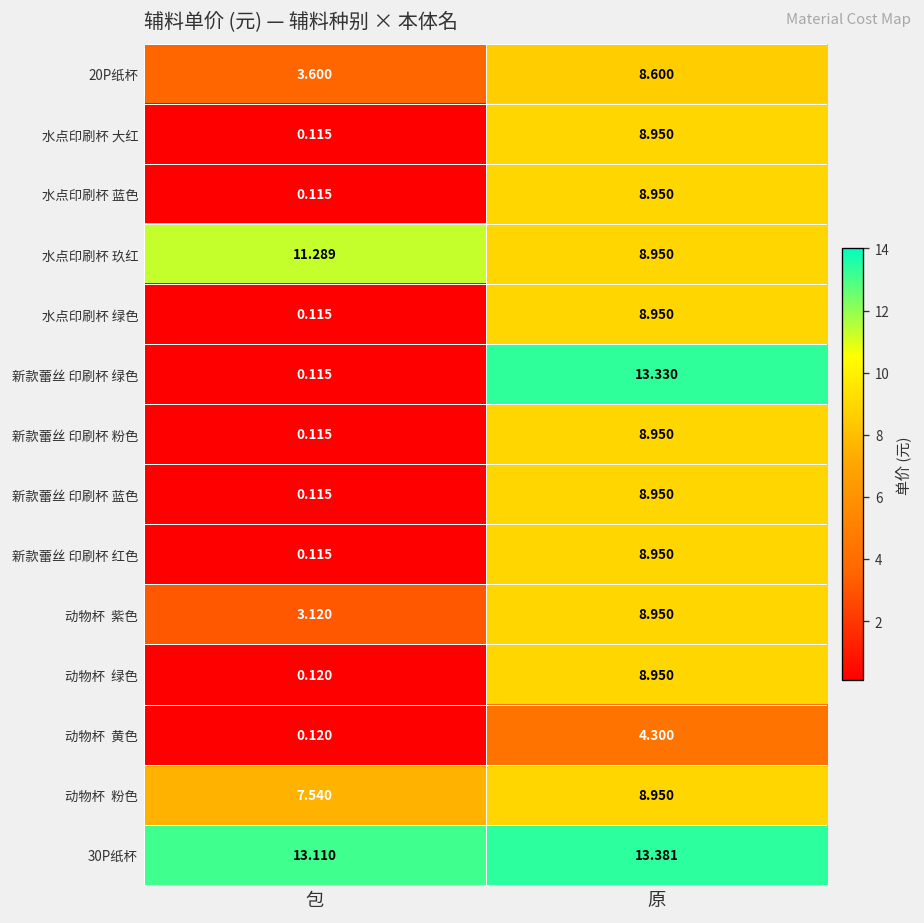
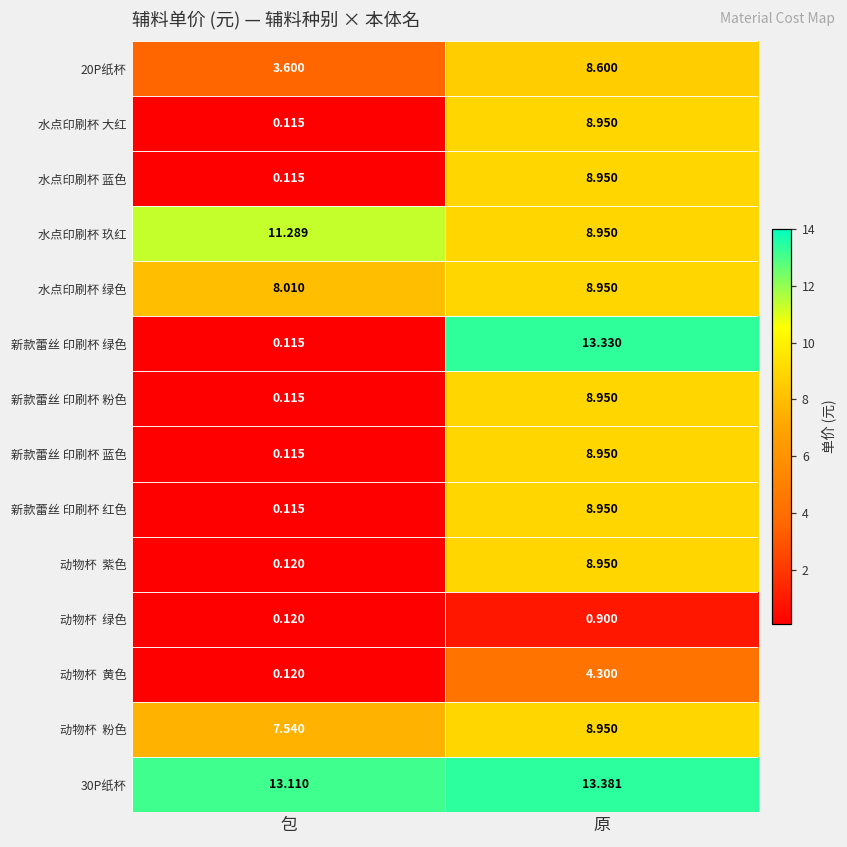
水点印刷杯 绿色, 包: 0.115 -> 8.010
动物杯 紫色, 包: 3.120 -> 0.120
动物杯 绿色, 原: 8.950 -> 0.900
